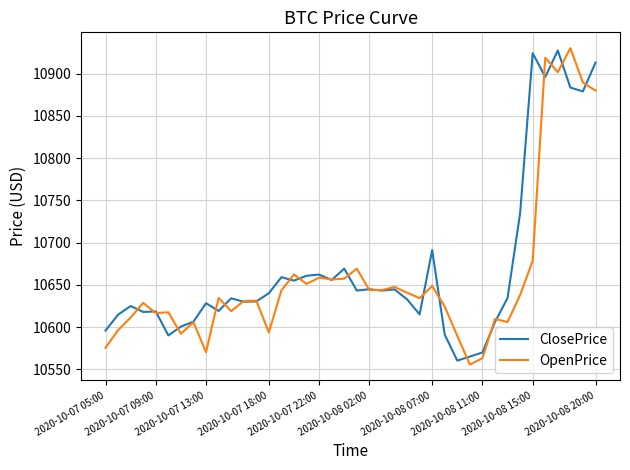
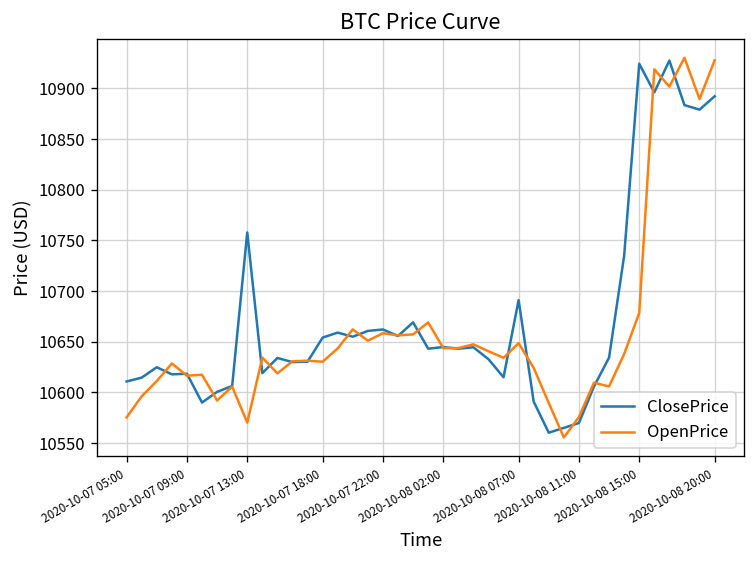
ClosePrice, 2020-10-07 05:00: 10600 -> 10610
ClosePrice, 2020-10-07 13:00: 10630 -> 10760
ClosePrice, 2020-10-07 18:00: 10640 -> 10650
OpenPrice, 2020-10-07 18:00: 10590 -> 10630
OpenPrice, 2020-10-08 11:00: 10560 -> 10580
ClosePrice, 2020-10-08 20:00: 10910 -> 10890
OpenPrice, 2020-10-08 20:00: 10880 -> 10930
